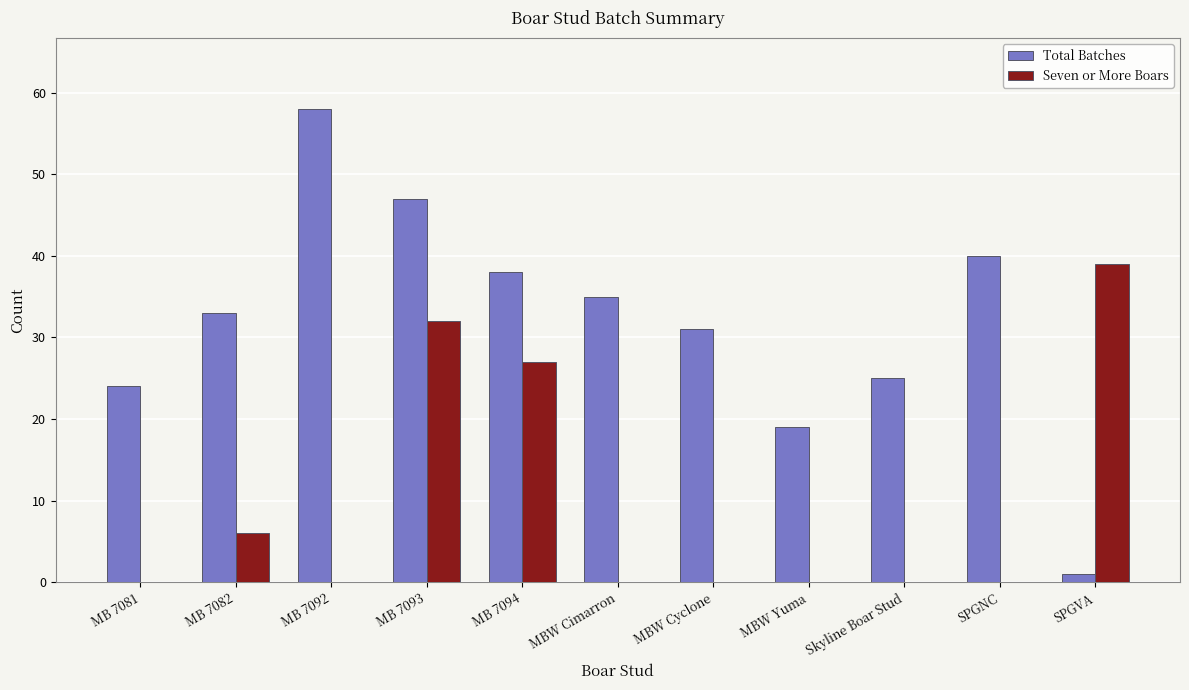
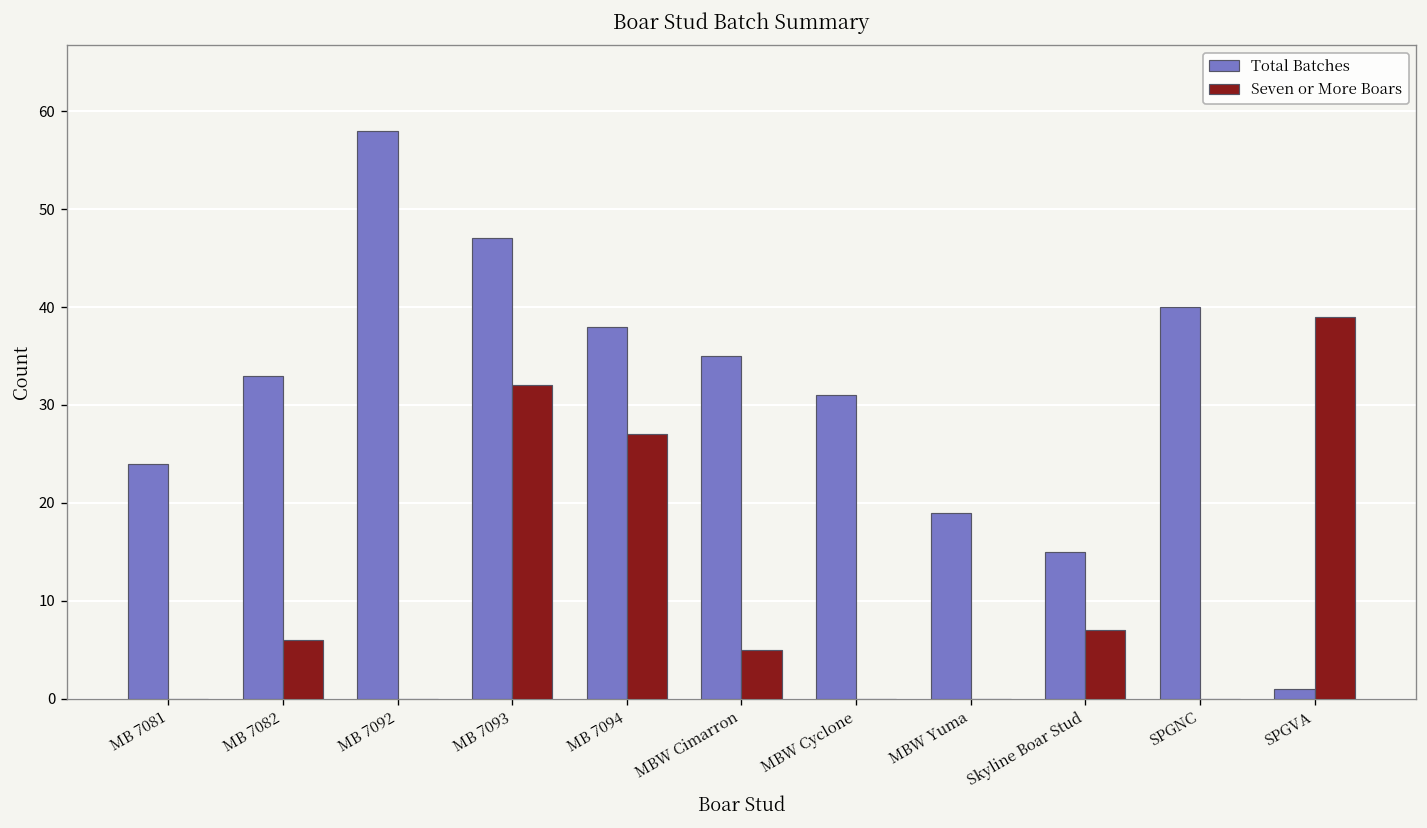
Seven or More Boars, MBW Cimarron: 0 -> 5
Total Batches, Skyline Boar Stud: 25 -> 15
Seven or More Boars, Skyline Boar Stud: 0 -> 7
